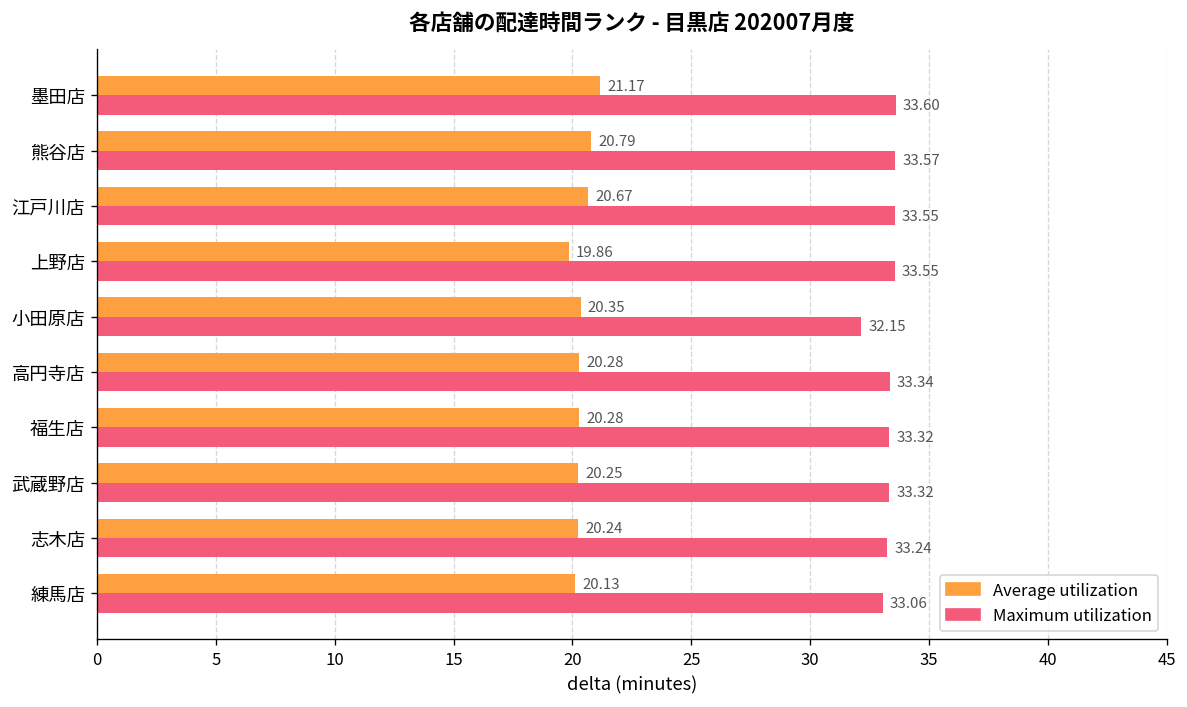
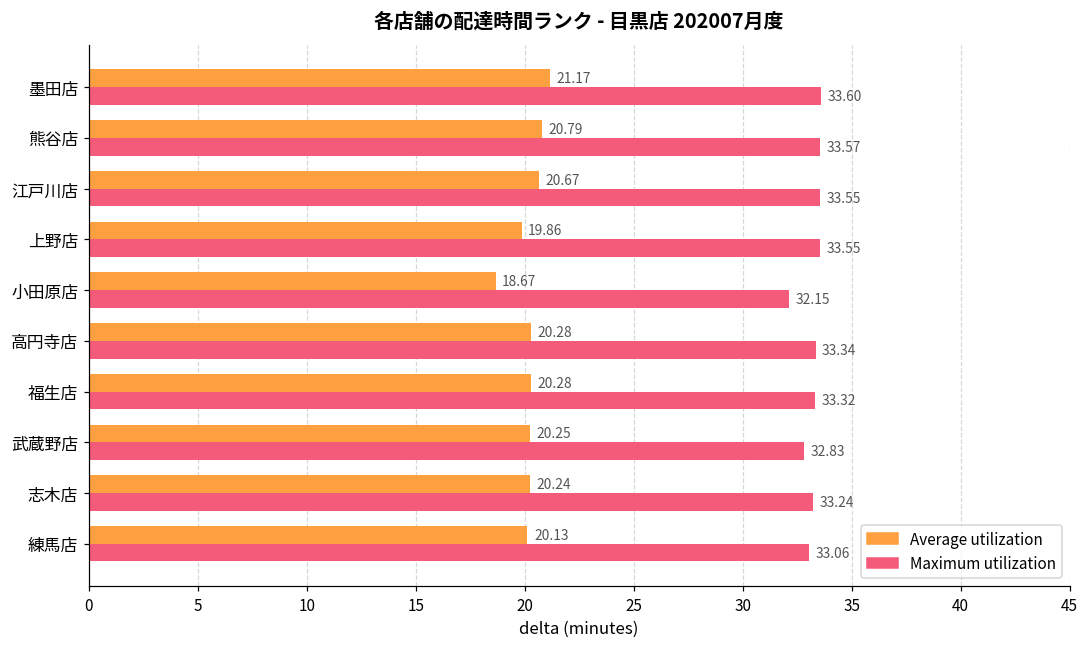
Average utilization, 小田原店: 20.35 -> 18.67
Maximum utilization, 武蔵野店: 33.32 -> 32.83
